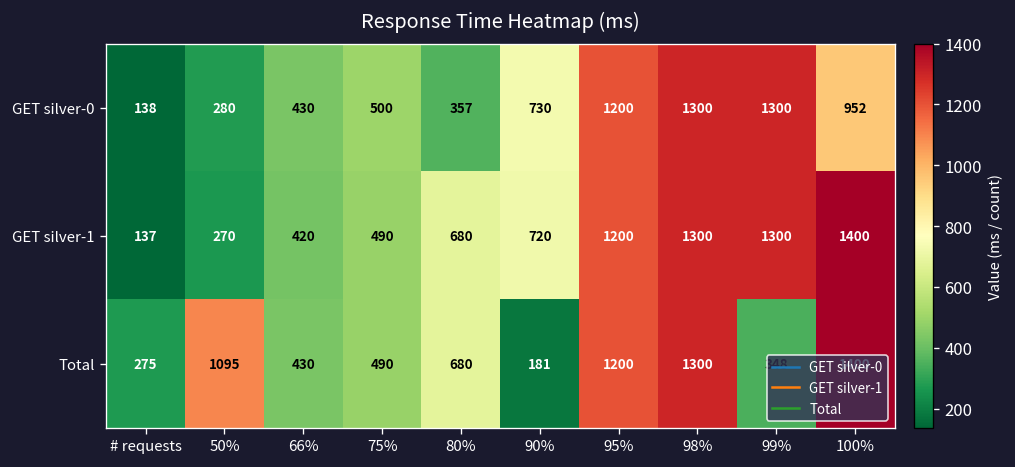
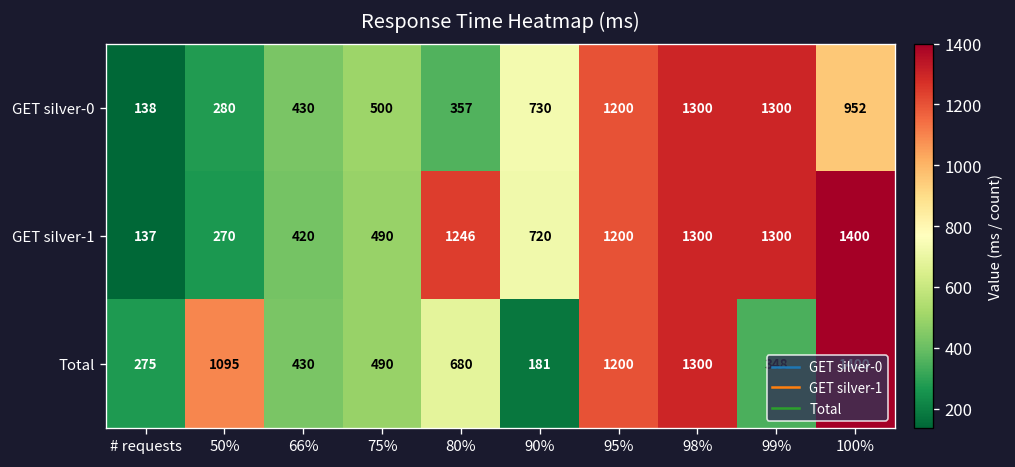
GET silver-1, 80%: 680 -> 1246
